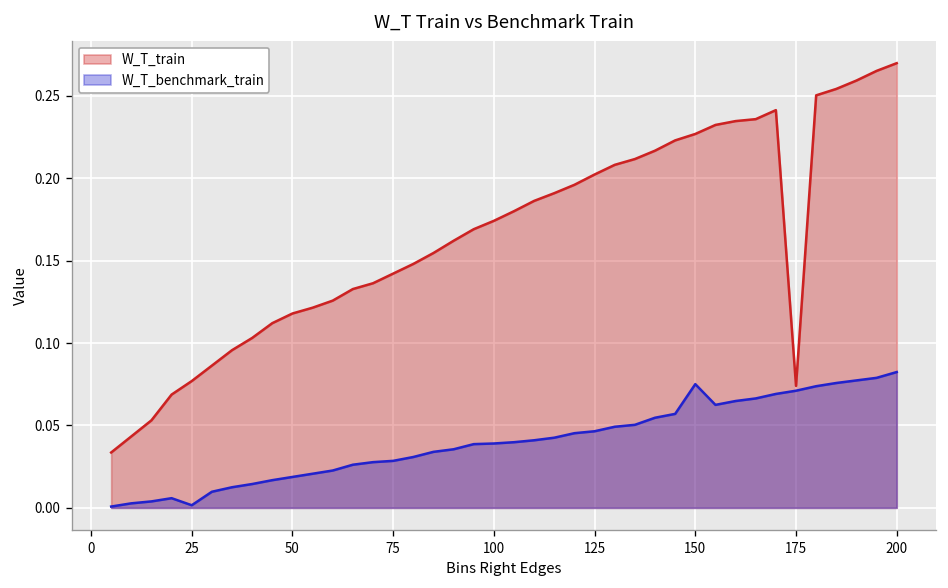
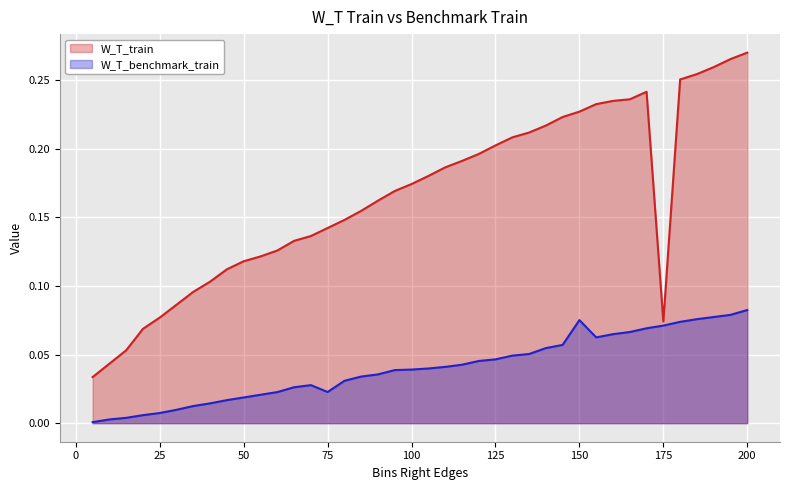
W_T_benchmark_train, 25: 0.002 -> 0.007
W_T_benchmark_train, 75: 0.029 -> 0.023
